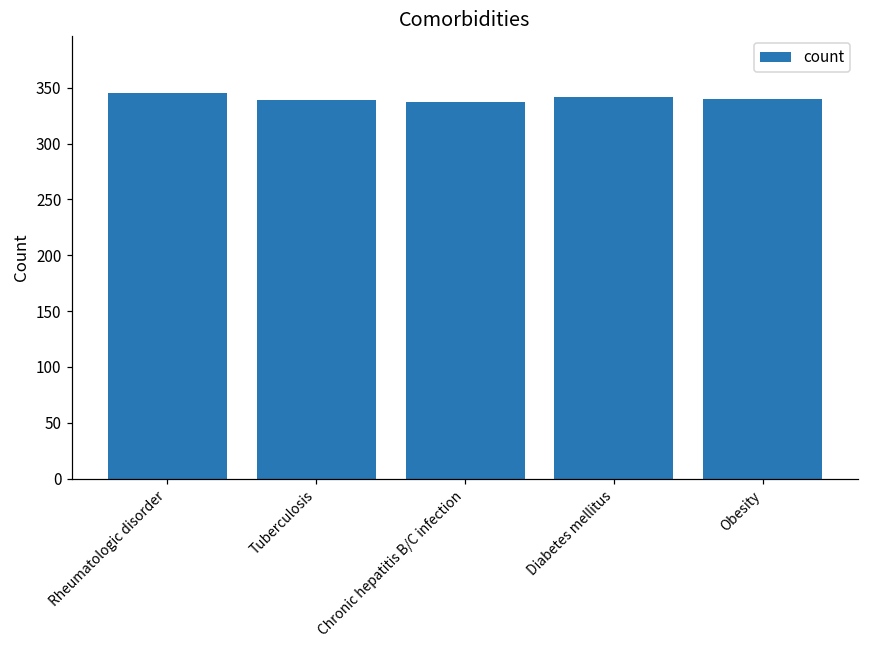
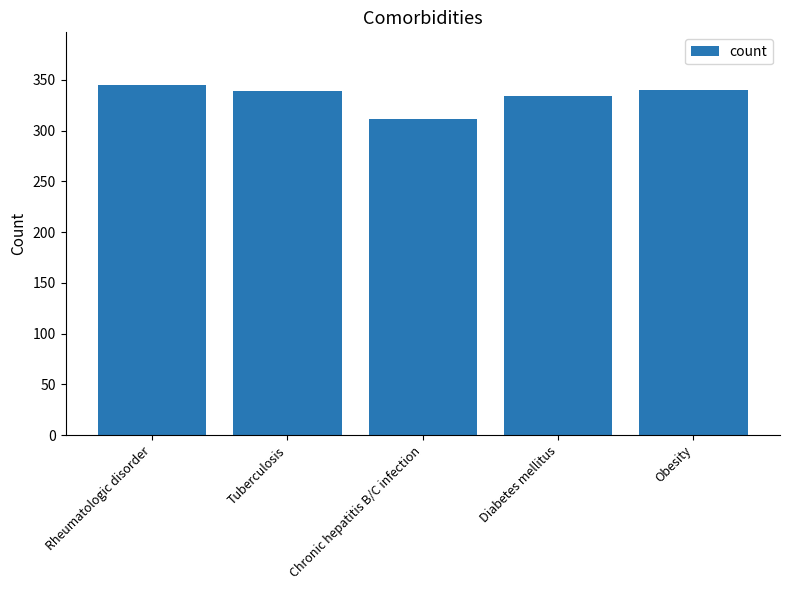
Chronic hepatitis B/C infection: 337 -> 311
Diabetes mellitus: 342 -> 334
